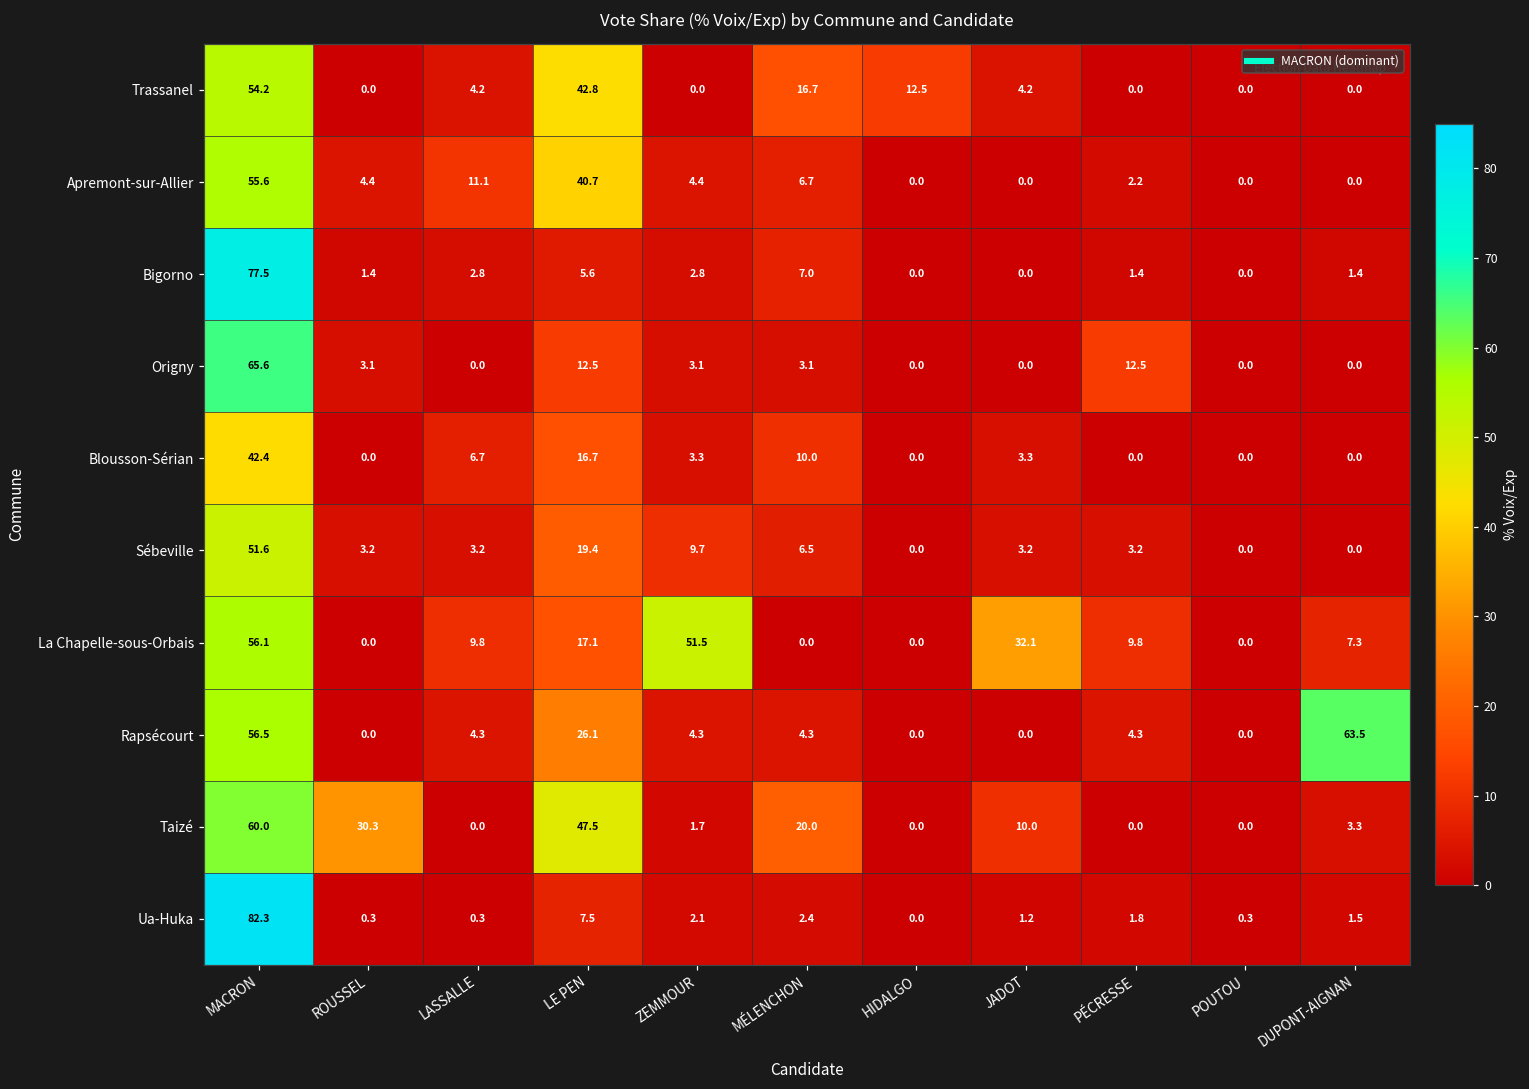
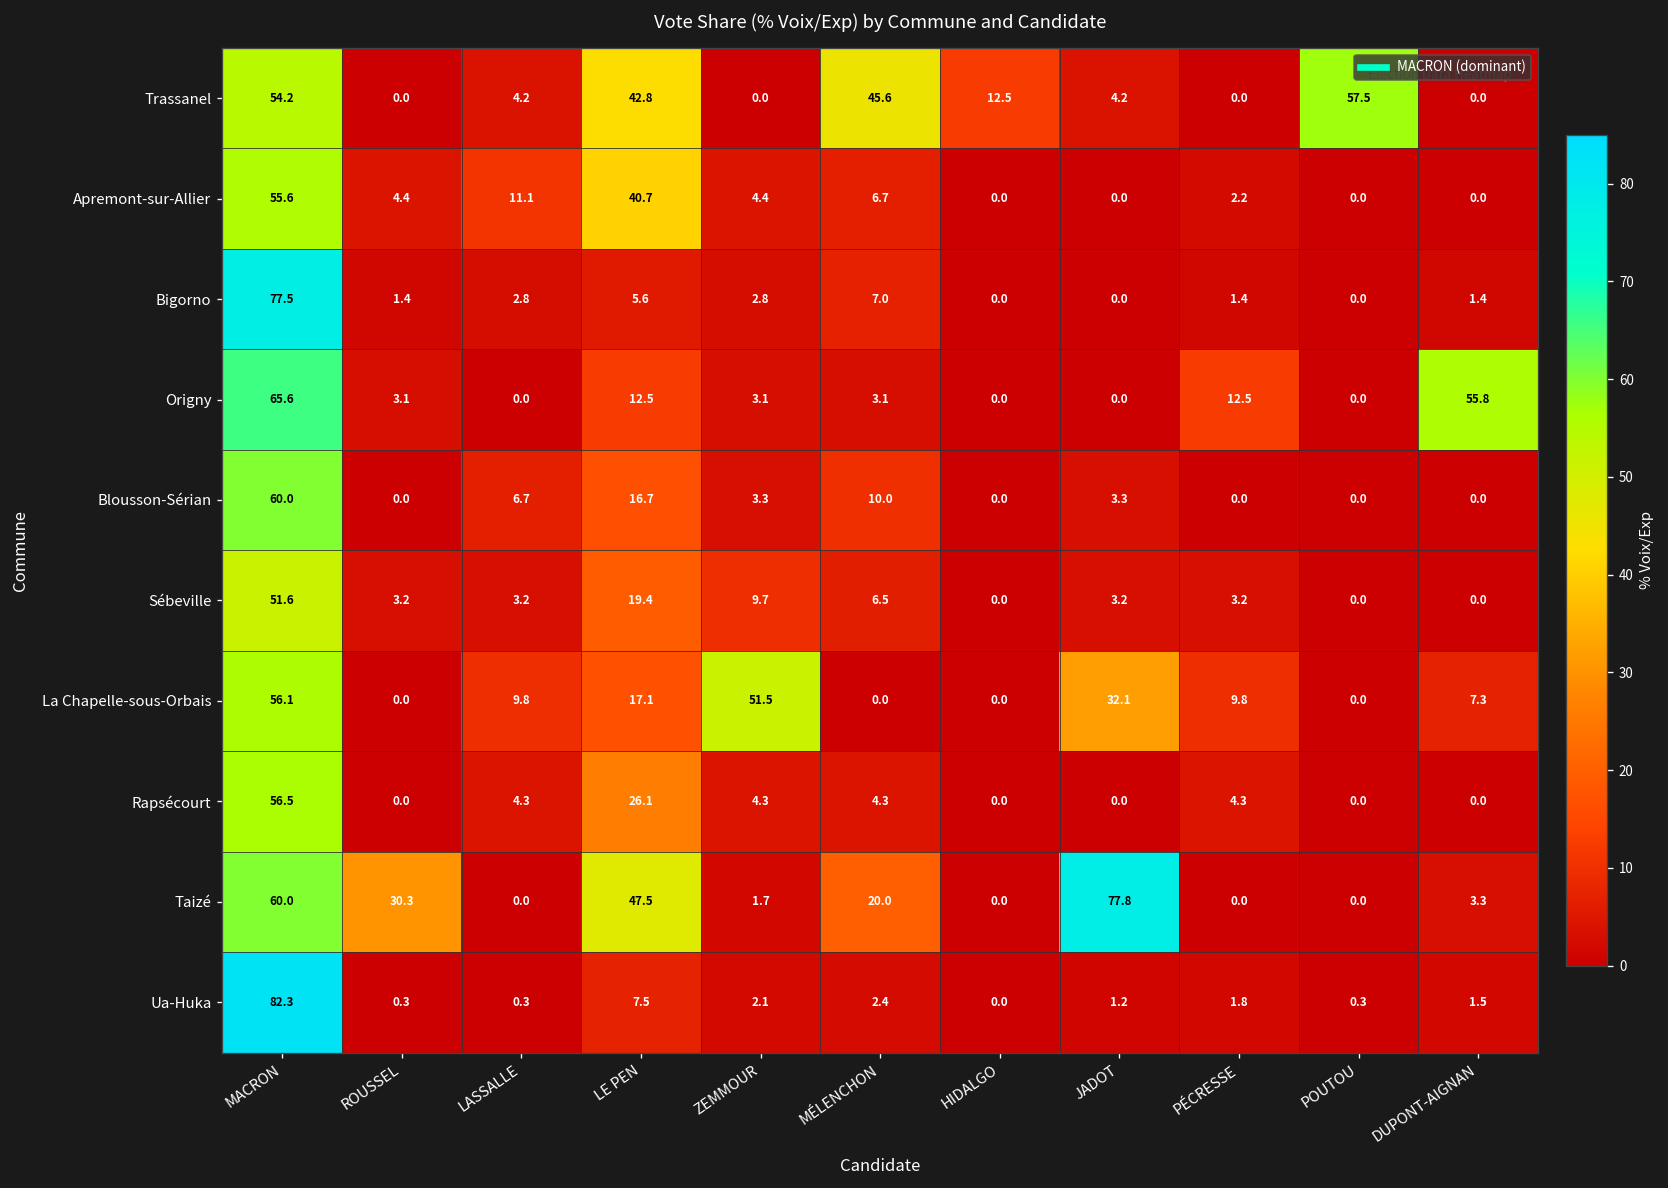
Trassanel, MÉLENCHON: 16.7 -> 45.6
Trassanel, POUTOU: 0.0 -> 57.5
Origny, DUPONT-AIGNAN: 0.0 -> 55.8
Blousson-Sérian, MACRON: 42.4 -> 60.0
Rapsécourt, DUPONT-AIGNAN: 63.5 -> 0.0
Taizé, JADOT: 10.0 -> 77.8
